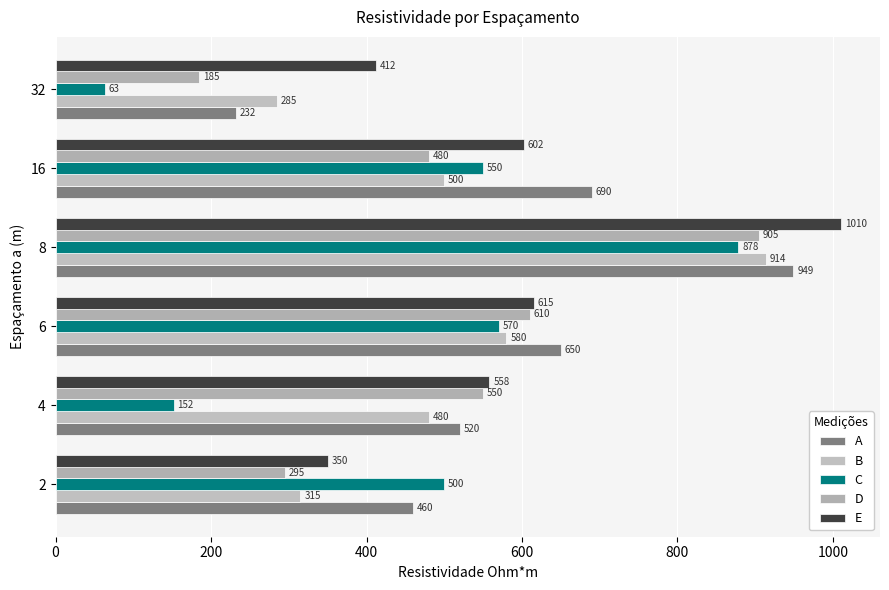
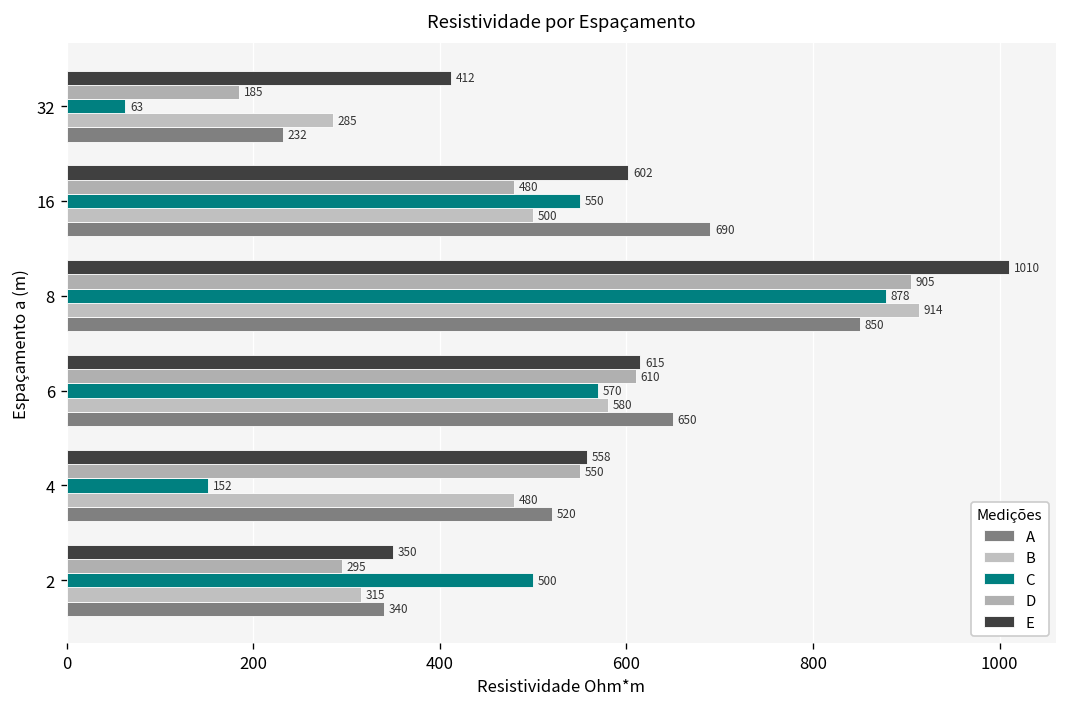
A, 8: 949 -> 850
A, 2: 460 -> 340
